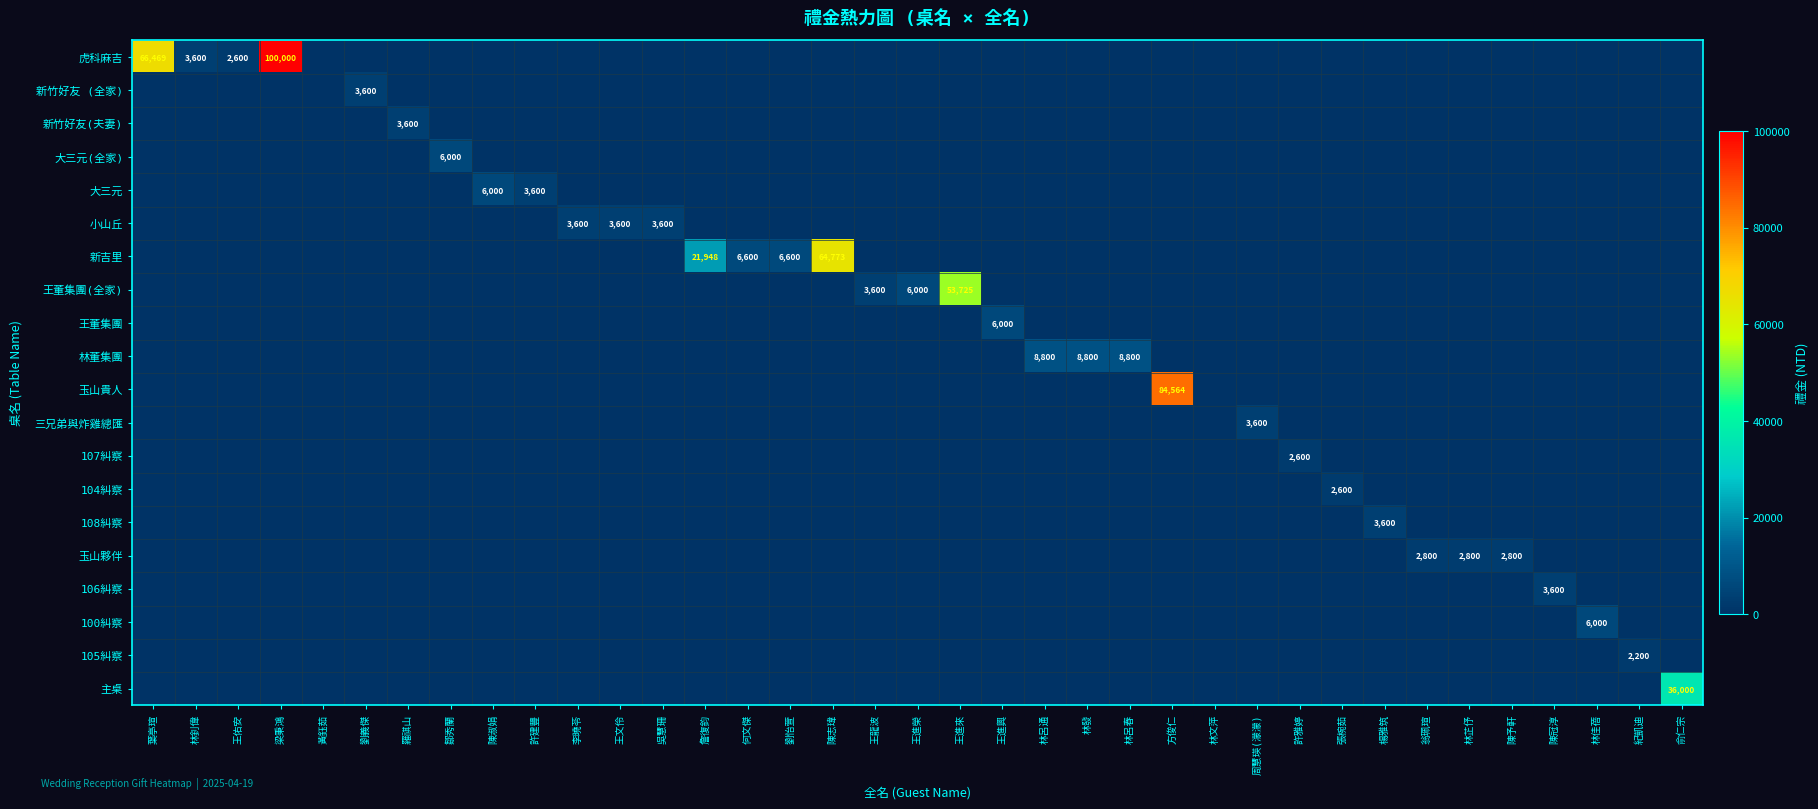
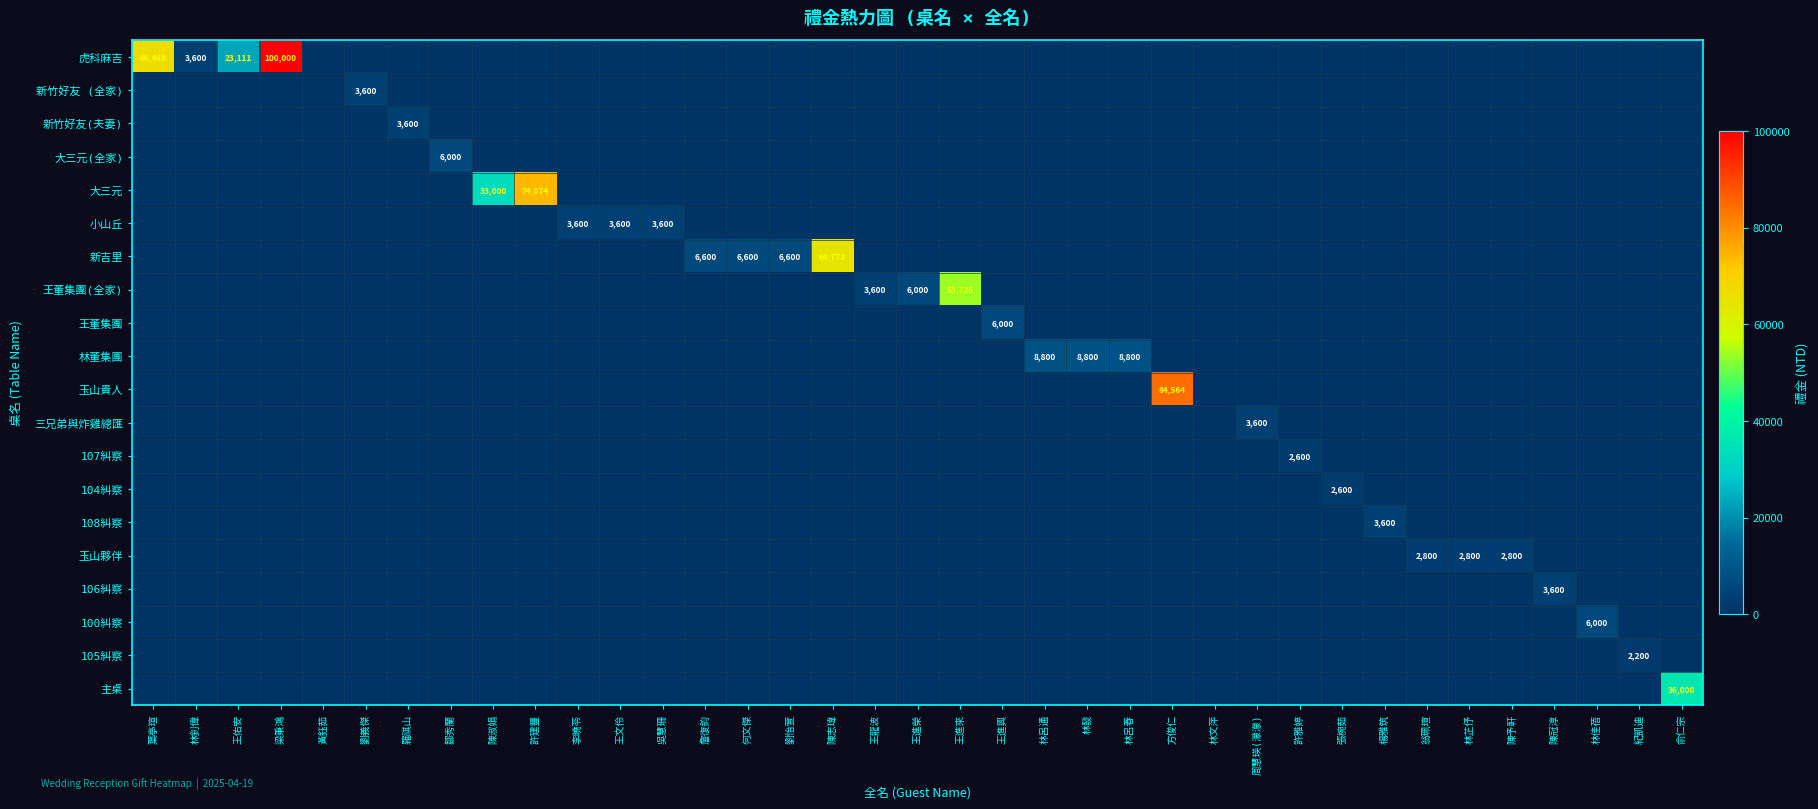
虎科麻吉, 王佑安: 2,600 -> 23,111
大三元, 陳淑娟: 6,000 -> 33,000
大三元, 許建豐: 3,600 -> 74,074
新吉里, 詹復鈞: 21,948 -> 6,600
